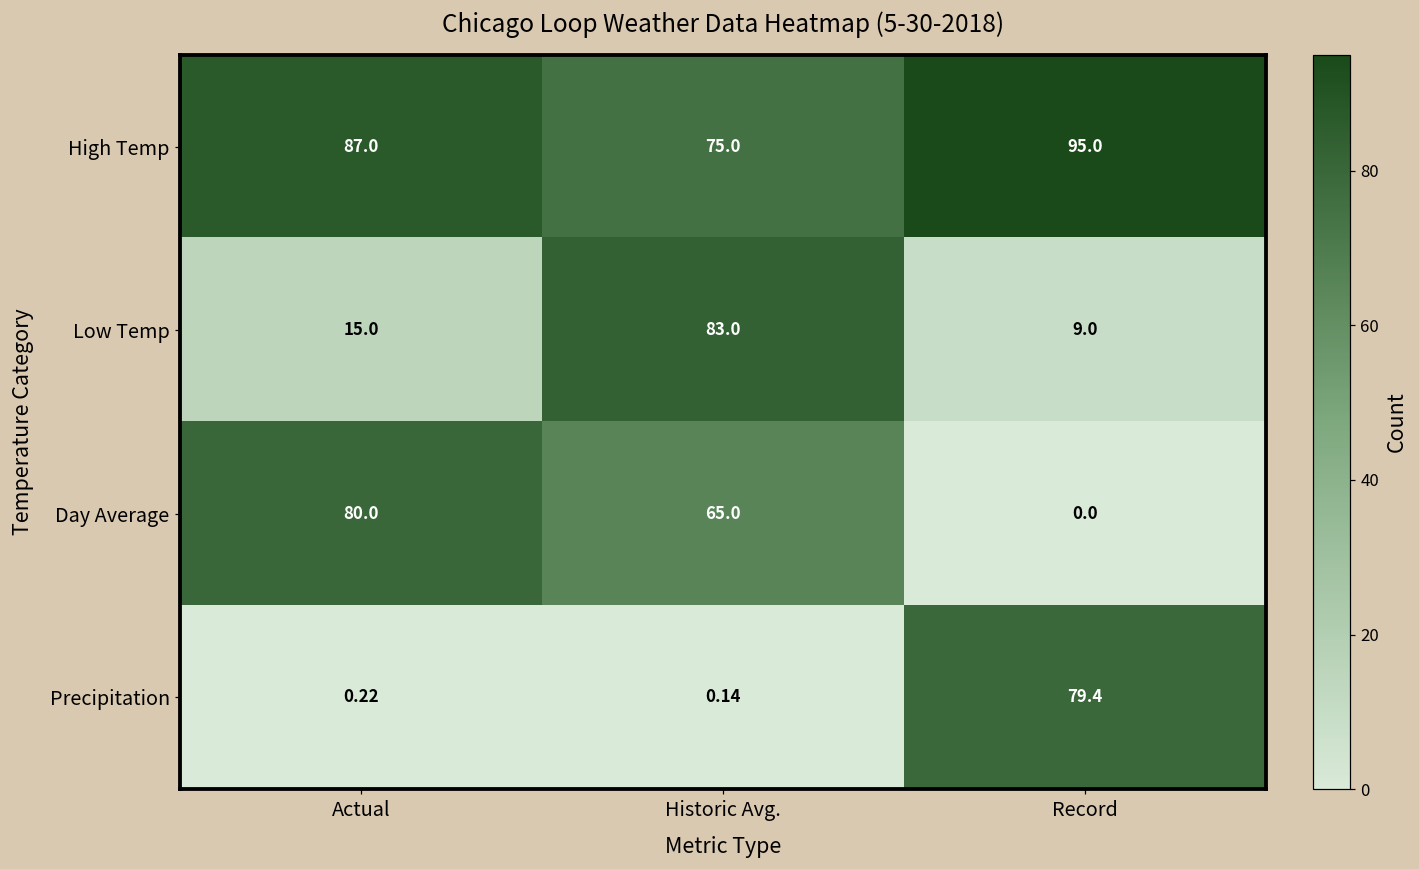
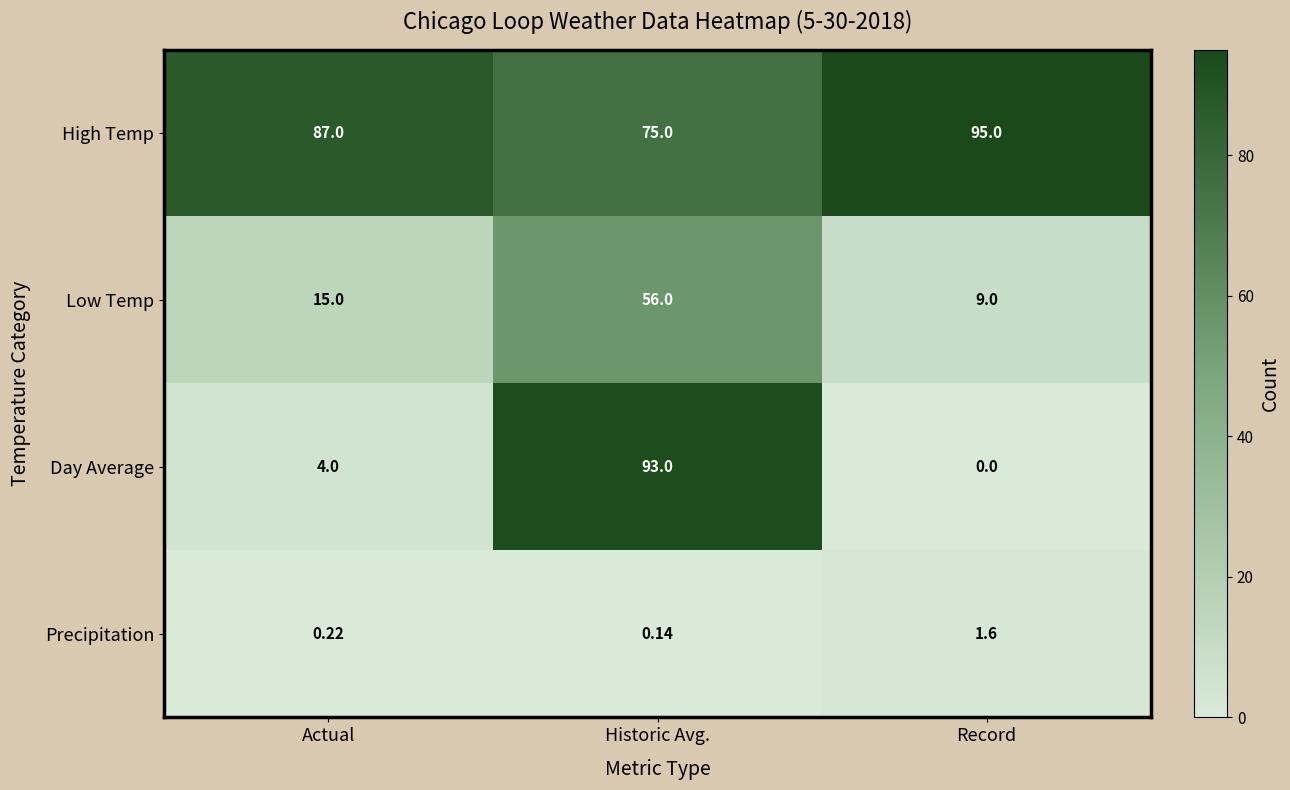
Low Temp, Historic Avg.: 83.0 -> 56.0
Day Average, Actual: 80.0 -> 4.0
Day Average, Historic Avg.: 65.0 -> 93.0
Precipitation, Record: 79.4 -> 1.6
